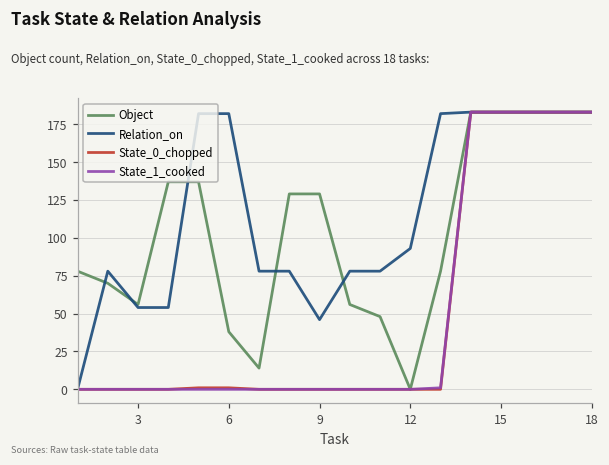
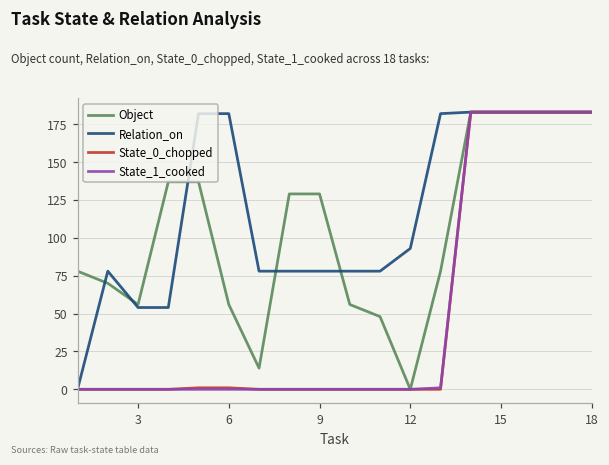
Object, 6: 38 -> 56
Relation_on, 9: 46 -> 78
